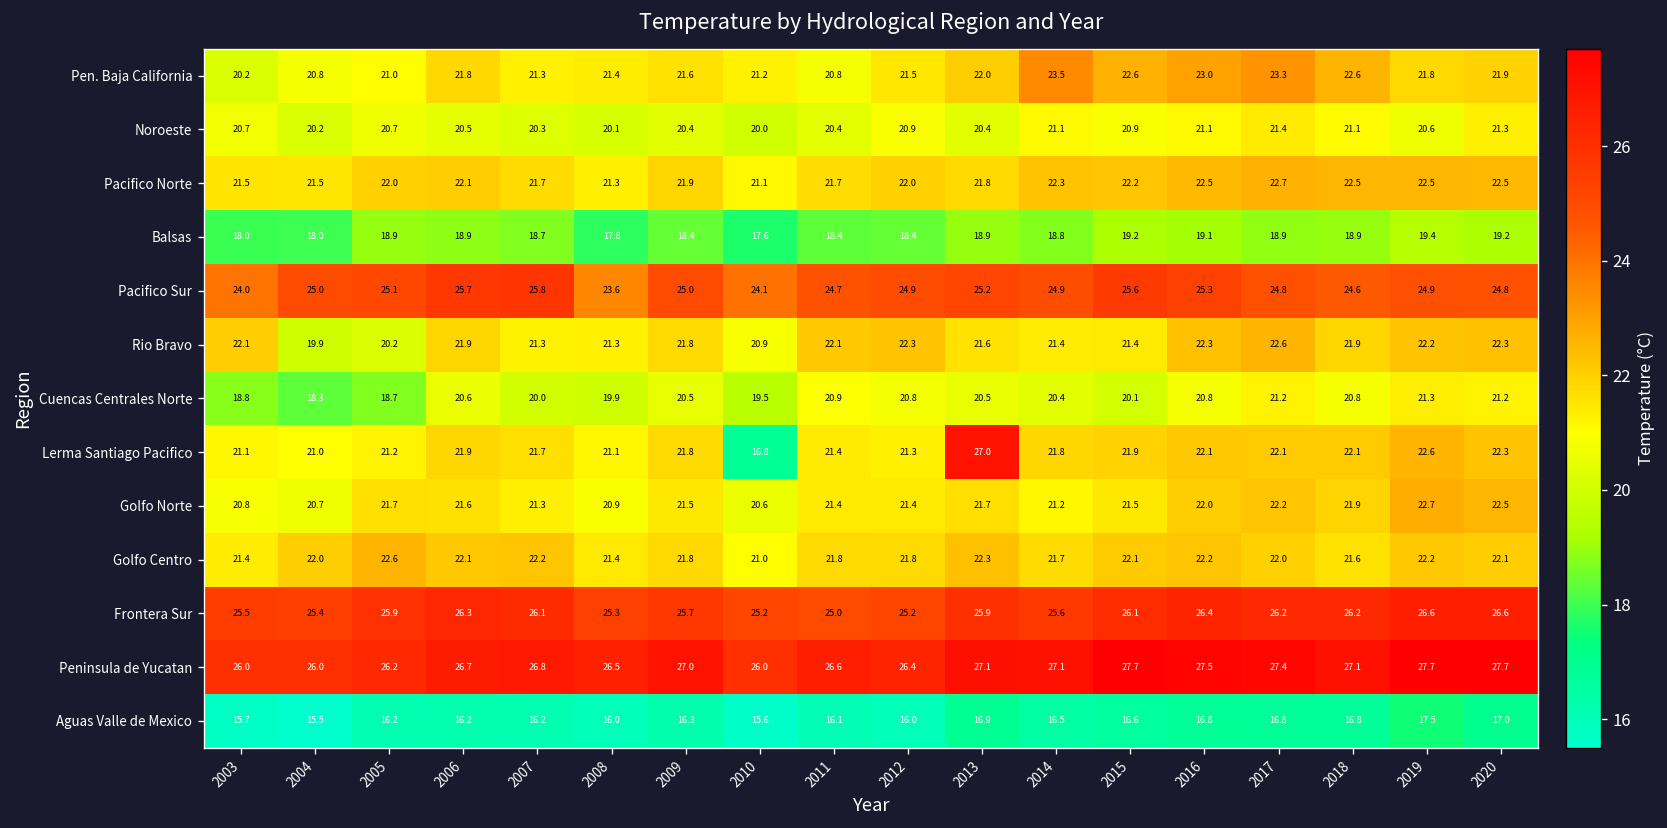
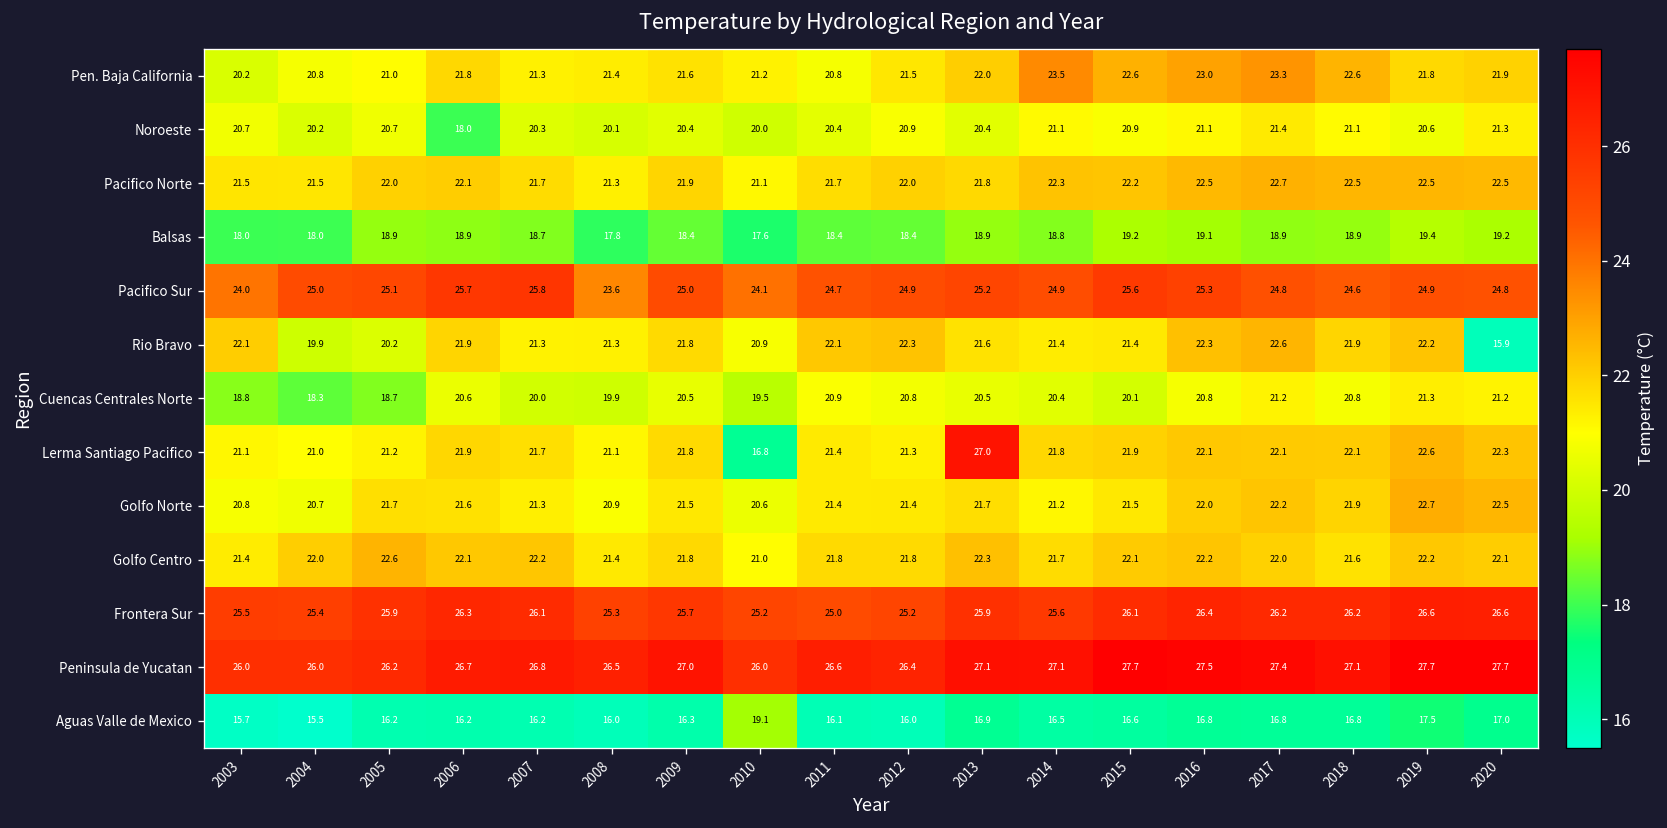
Noroeste, 2006: 20.5 -> 18.0
Rio Bravo, 2020: 22.3 -> 15.9
Aguas Valle de Mexico, 2010: 15.6 -> 19.1
